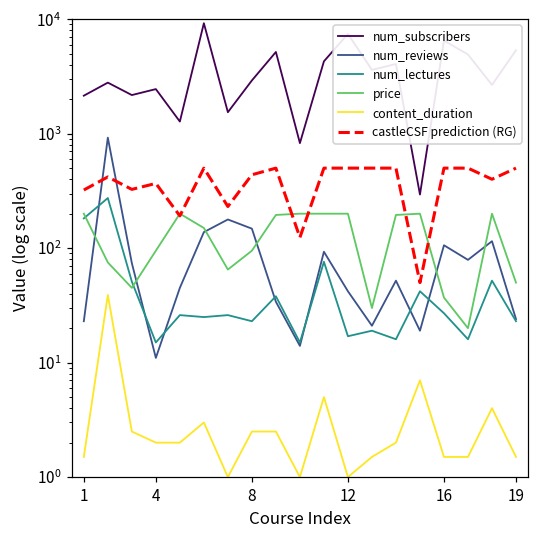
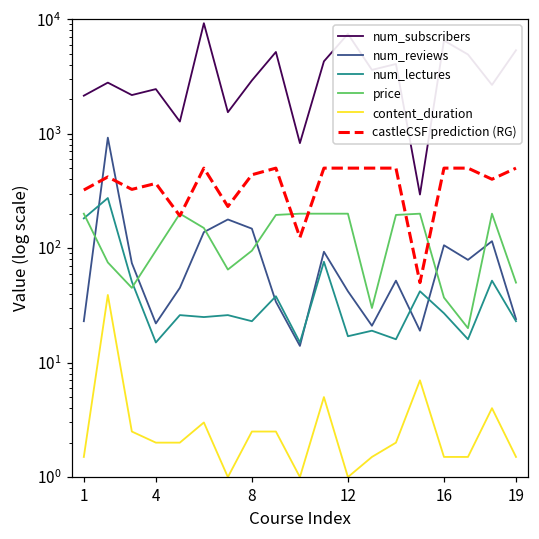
num_reviews, 4: 11 -> 22
